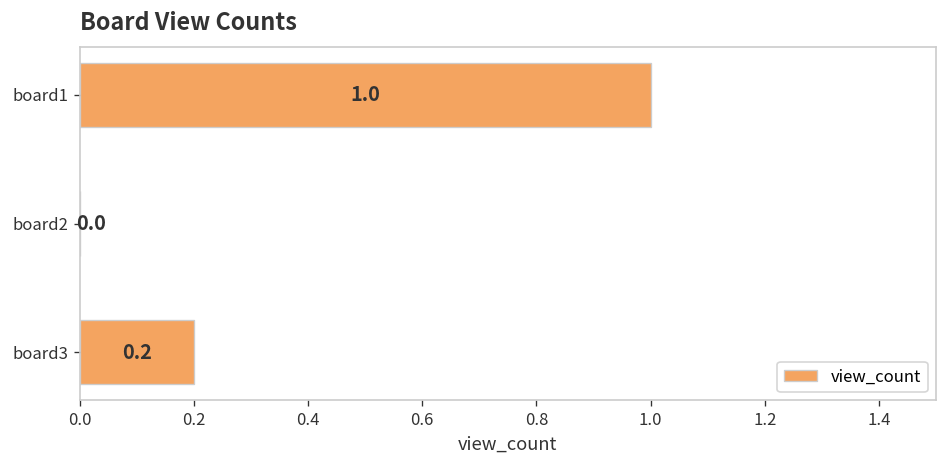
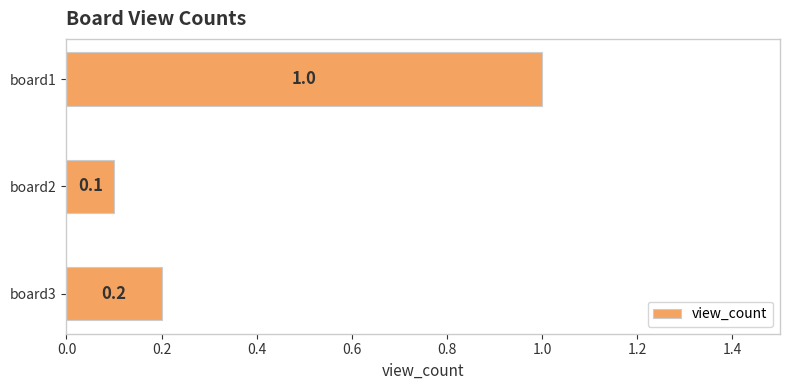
board2: 0.0 -> 0.1
